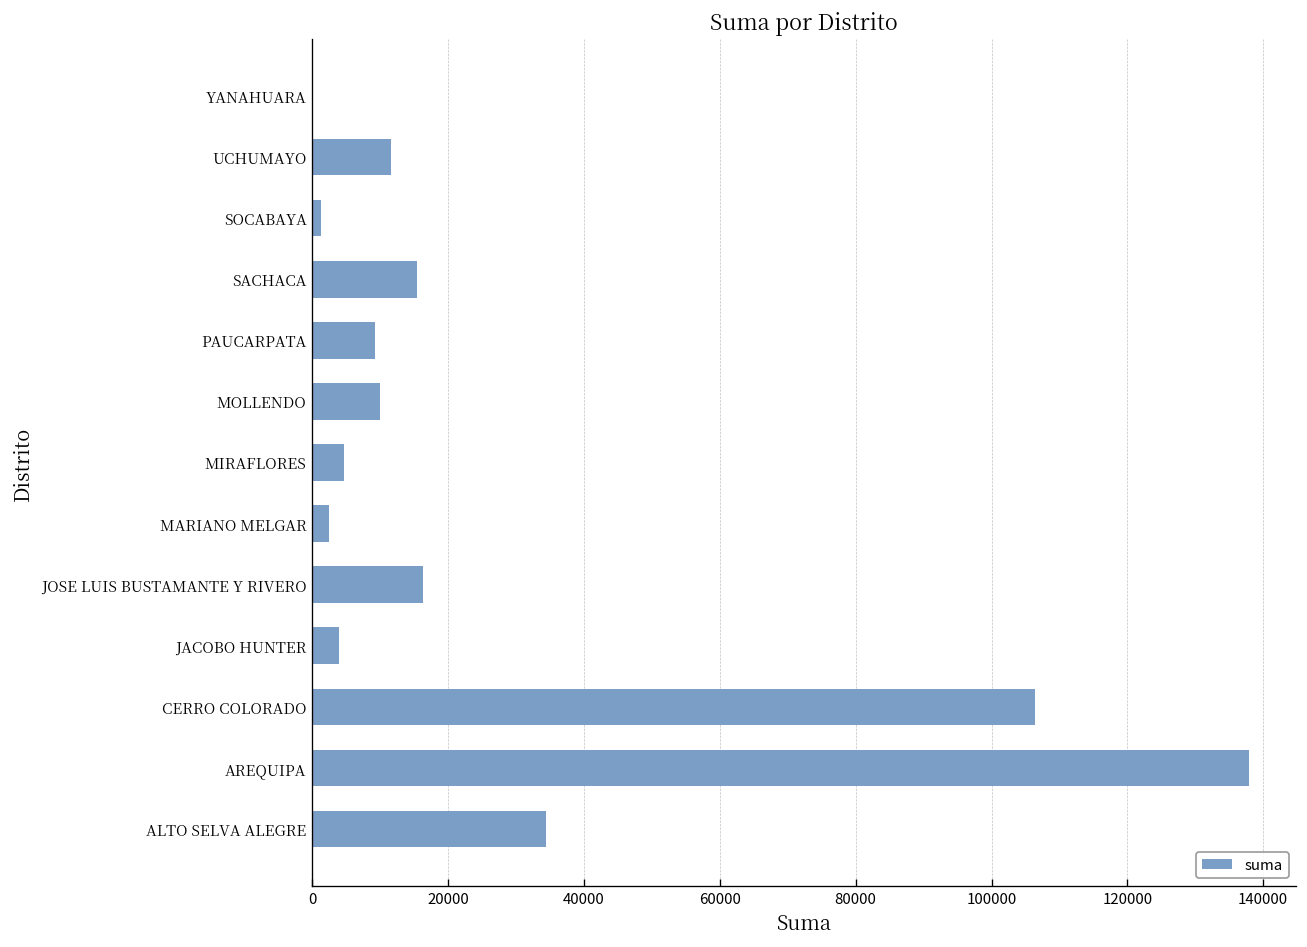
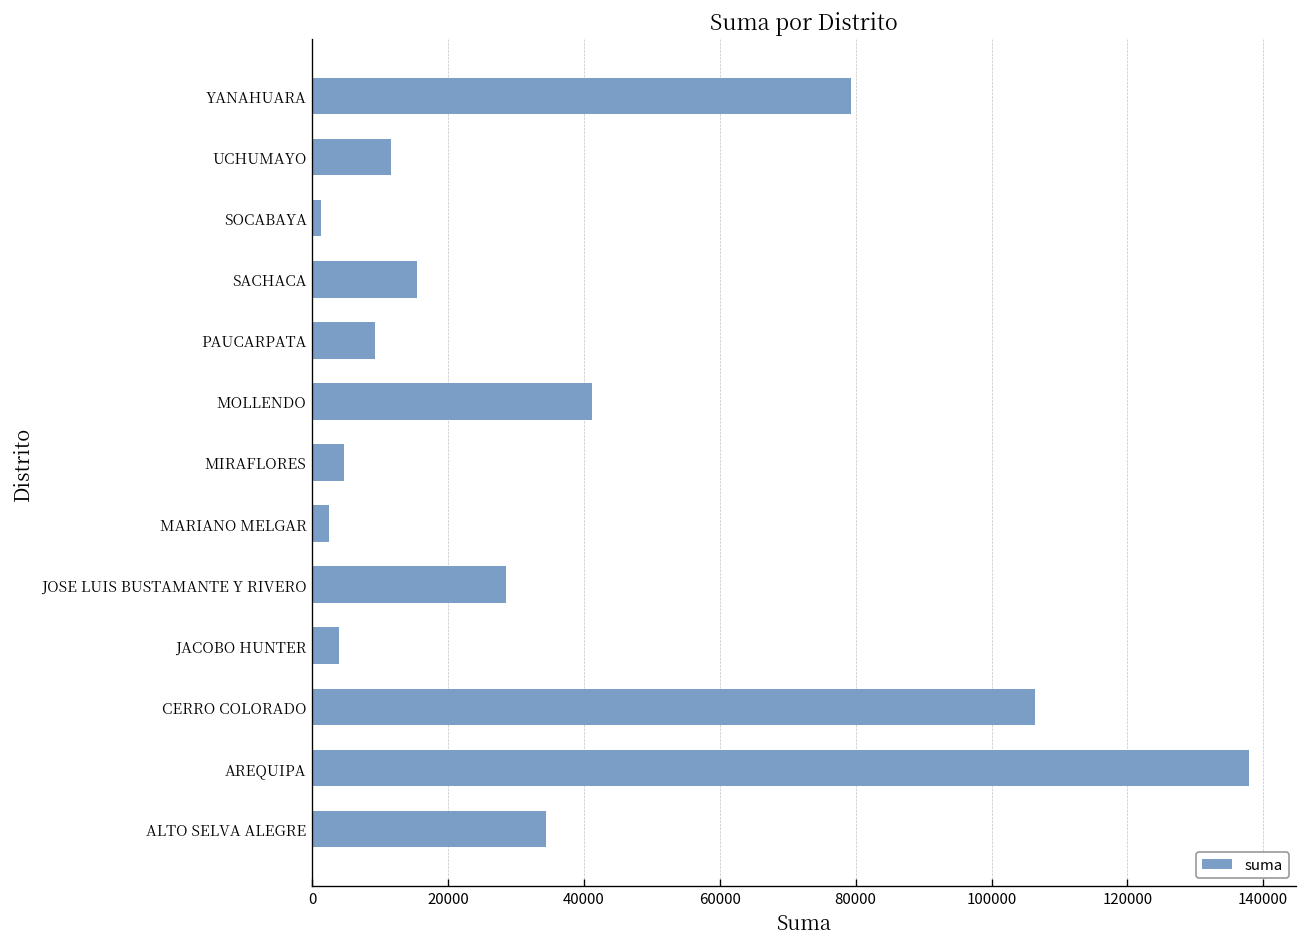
YANAHUARA: 0 -> 79000
MOLLENDO: 10000 -> 41000
JOSE LUIS BUSTAMANTE Y RIVERO: 16000 -> 29000
